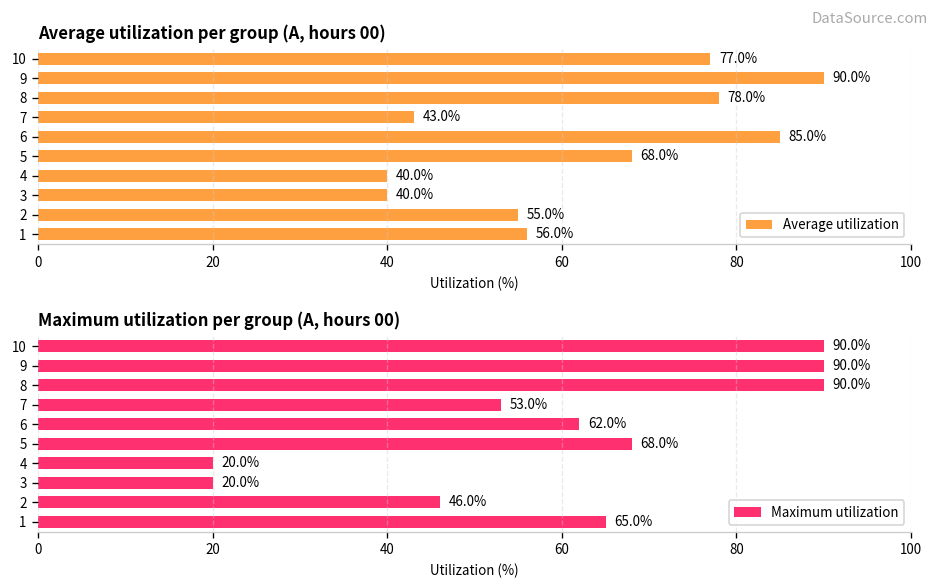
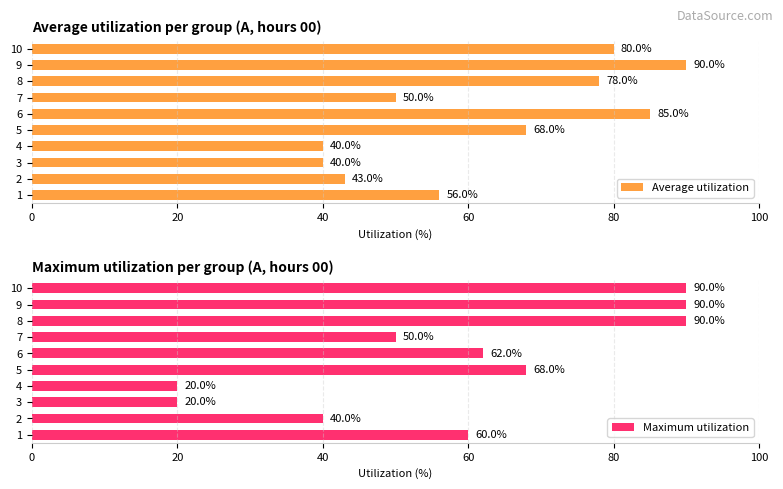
Average utilization per group (A, hours 00), 10: 77.0% -> 80.0%
Average utilization per group (A, hours 00), 7: 43.0% -> 50.0%
Average utilization per group (A, hours 00), 2: 55.0% -> 43.0%
Maximum utilization per group (A, hours 00), 7: 53.0% -> 50.0%
Maximum utilization per group (A, hours 00), 2: 46.0% -> 40.0%
Maximum utilization per group (A, hours 00), 1: 65.0% -> 60.0%
